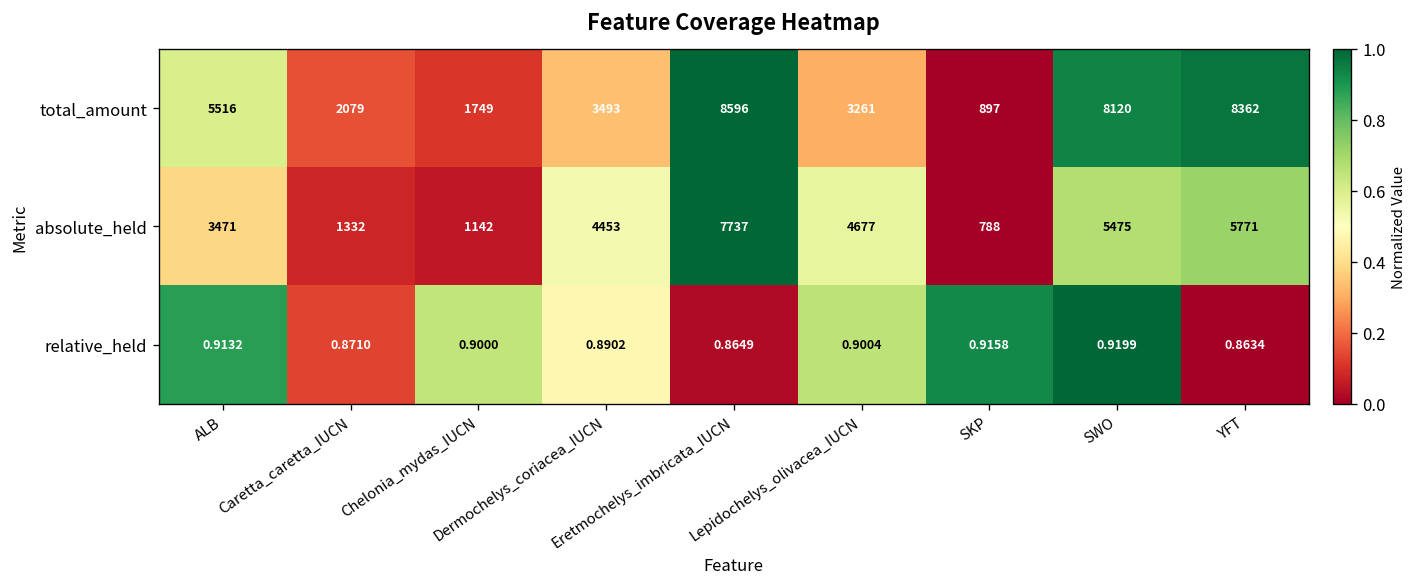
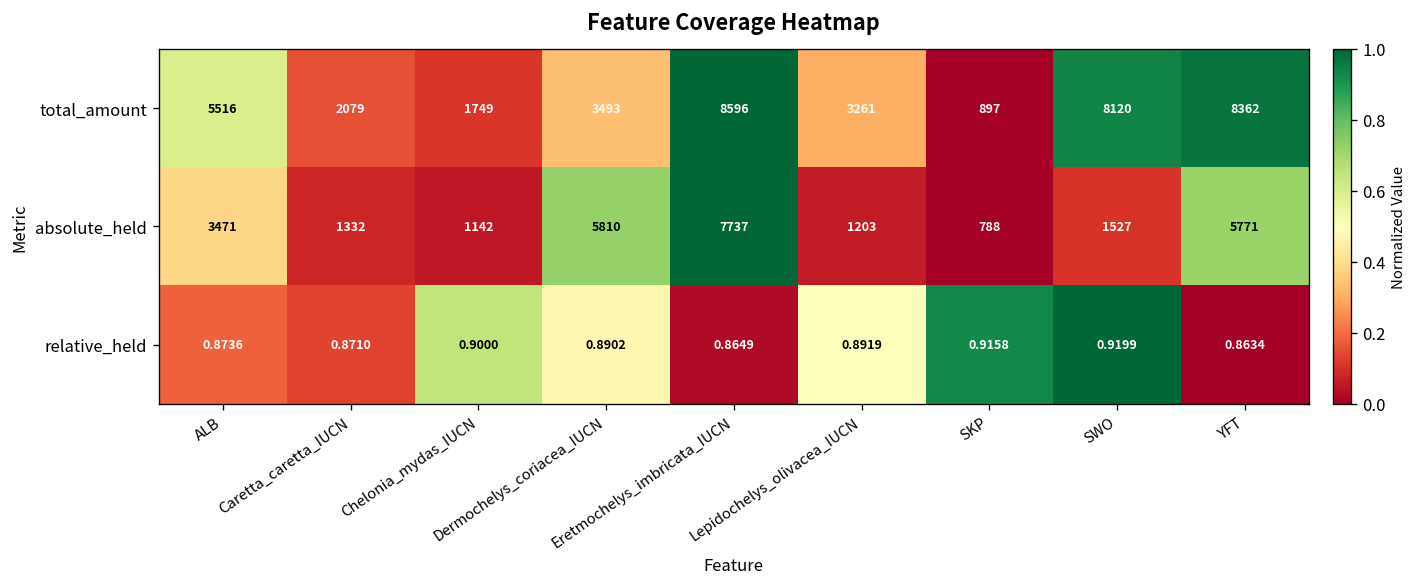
absolute_held, Dermochelys_coriacea_IUCN: 4453 -> 5810
absolute_held, Lepidochelys_olivacea_IUCN: 4677 -> 1203
absolute_held, SWO: 5475 -> 1527
relative_held, ALB: 0.9132 -> 0.8736
relative_held, Lepidochelys_olivacea_IUCN: 0.9004 -> 0.8919
